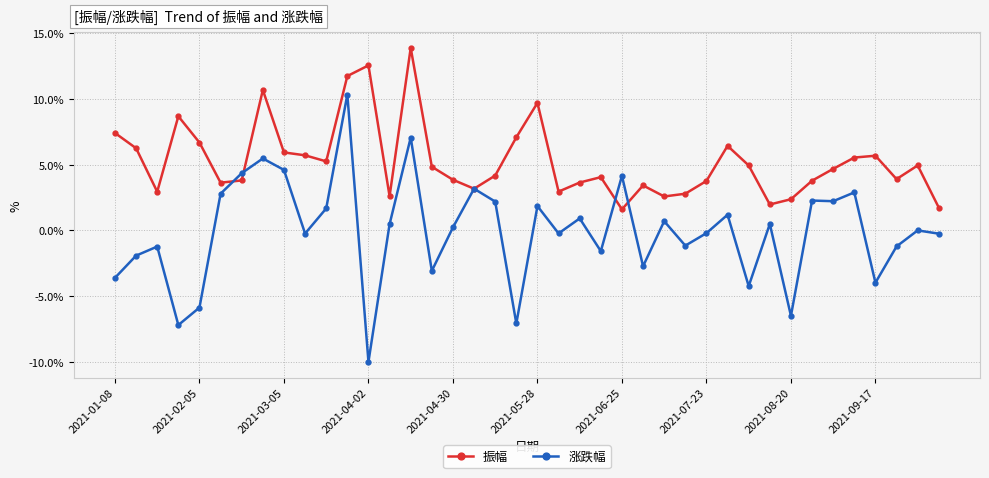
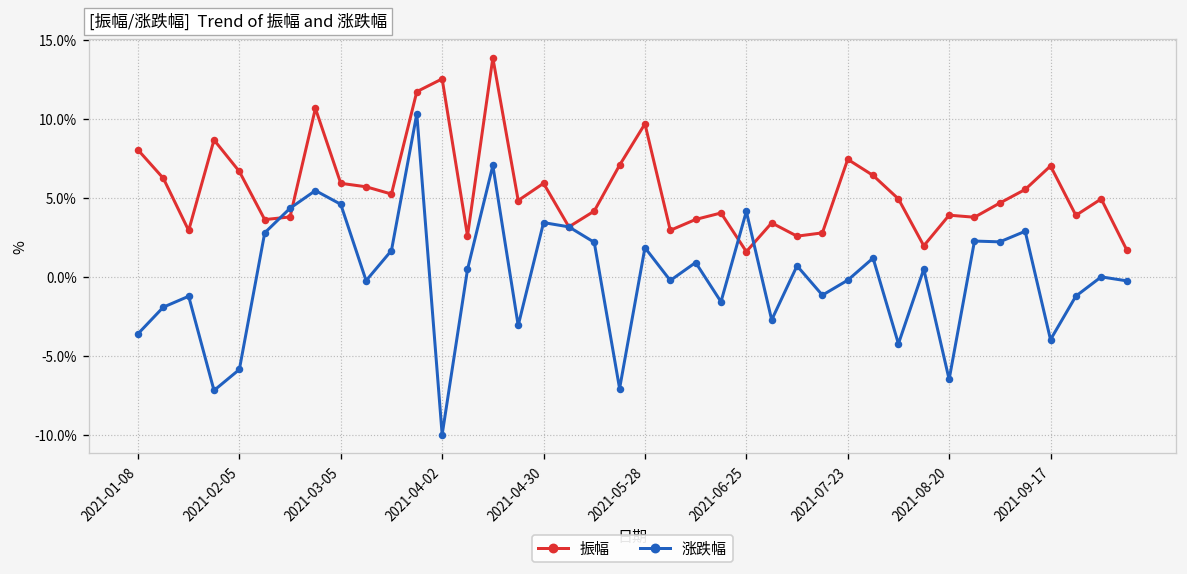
振幅, 2021-01-08: 7.4% -> 8.1%
振幅, 2021-04-30: 3.9% -> 5.9%
涨跌幅, 2021-04-30: 0.2% -> 3.4%
振幅, 2021-07-23: 3.8% -> 7.5%
振幅, 2021-08-20: 2.4% -> 3.9%
振幅, 2021-09-17: 5.7% -> 7.0%
